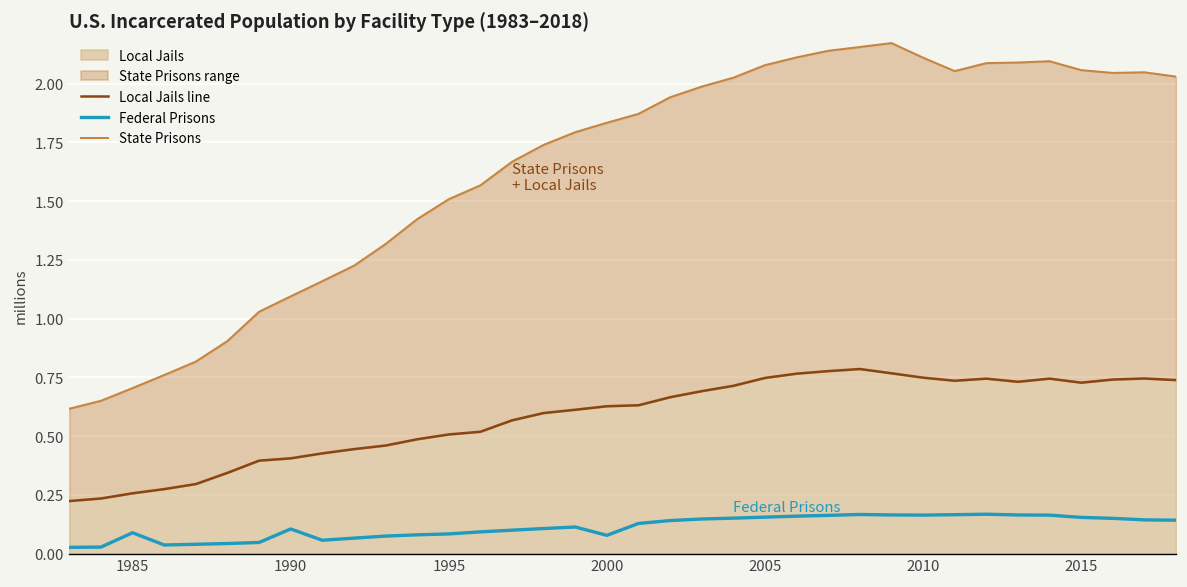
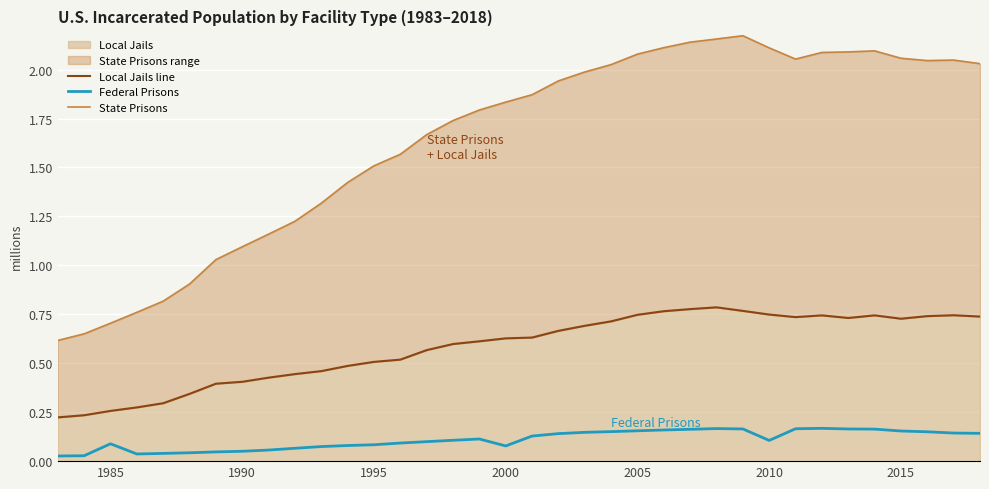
Federal Prisons, 1990: 0.10 -> 0.05
Federal Prisons, 2010: 0.16 -> 0.11
